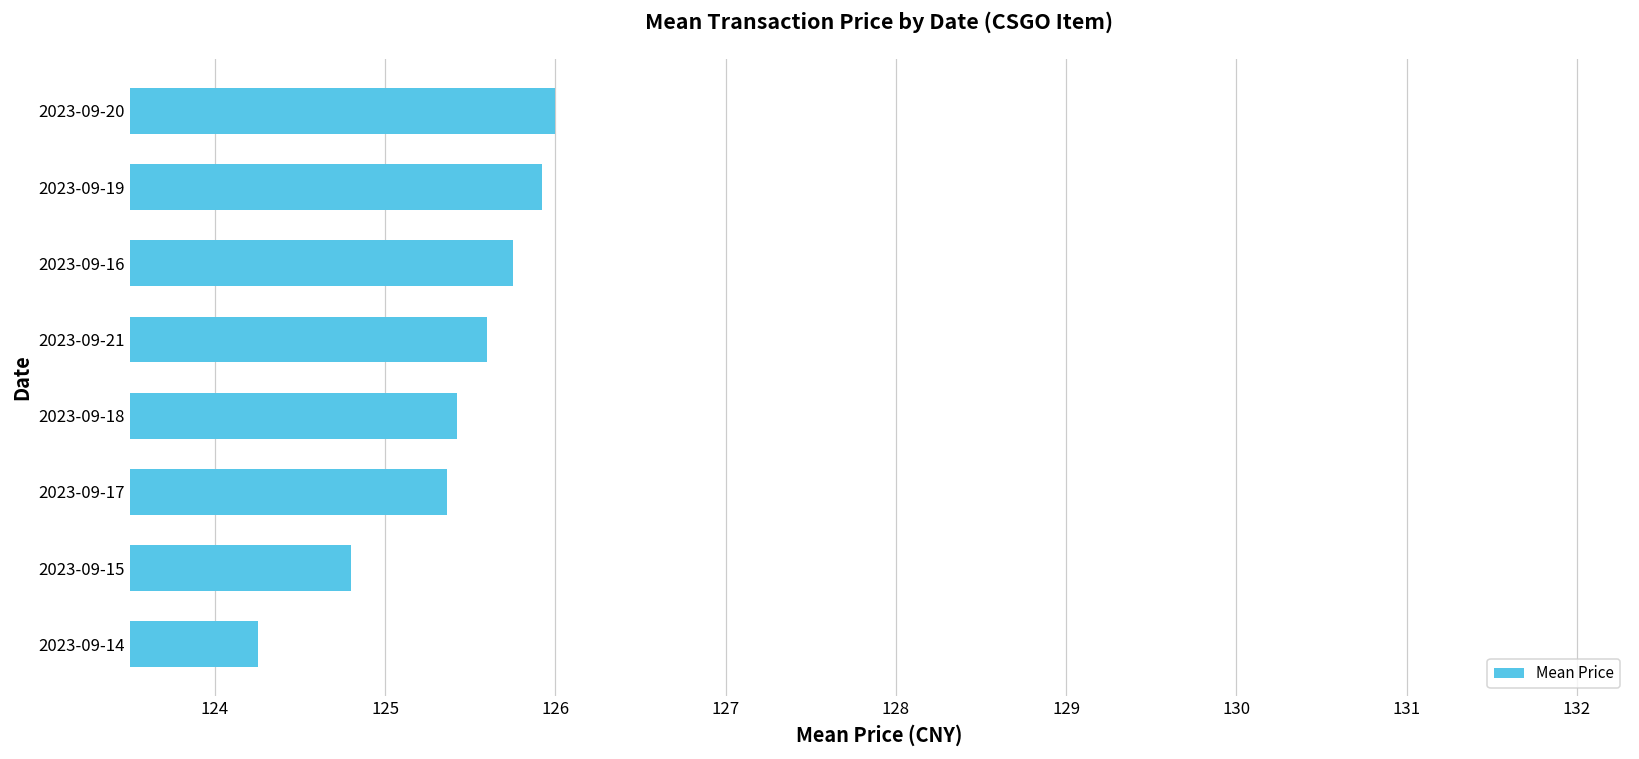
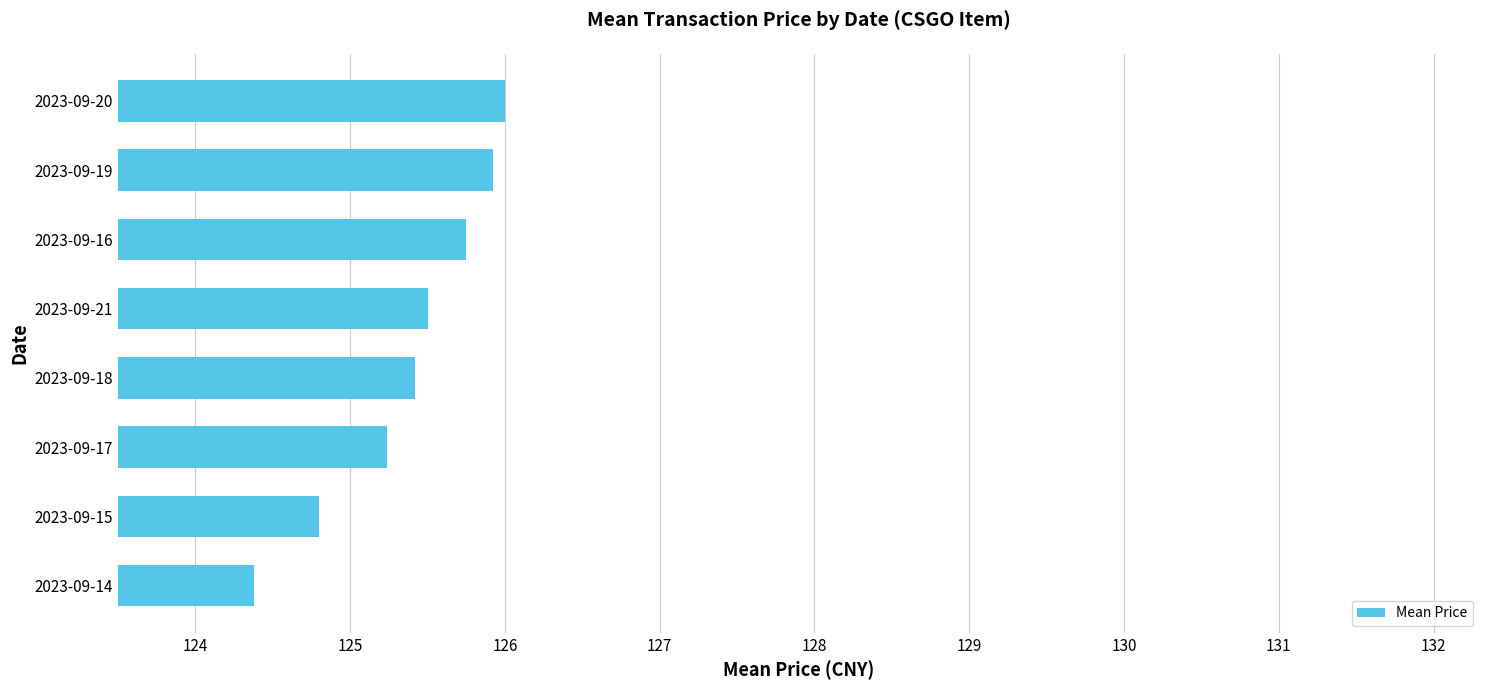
2023-09-21: 125.6 -> 125.5
2023-09-17: 125.36 -> 125.24
2023-09-14: 124.25 -> 124.38
